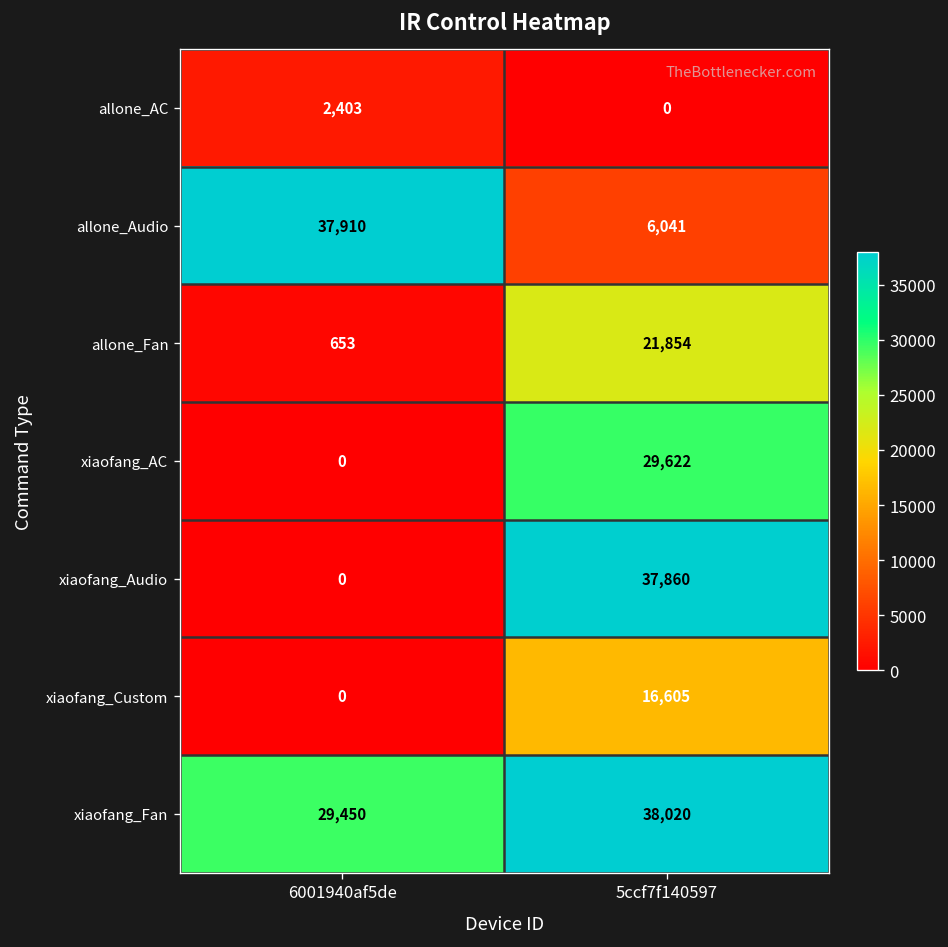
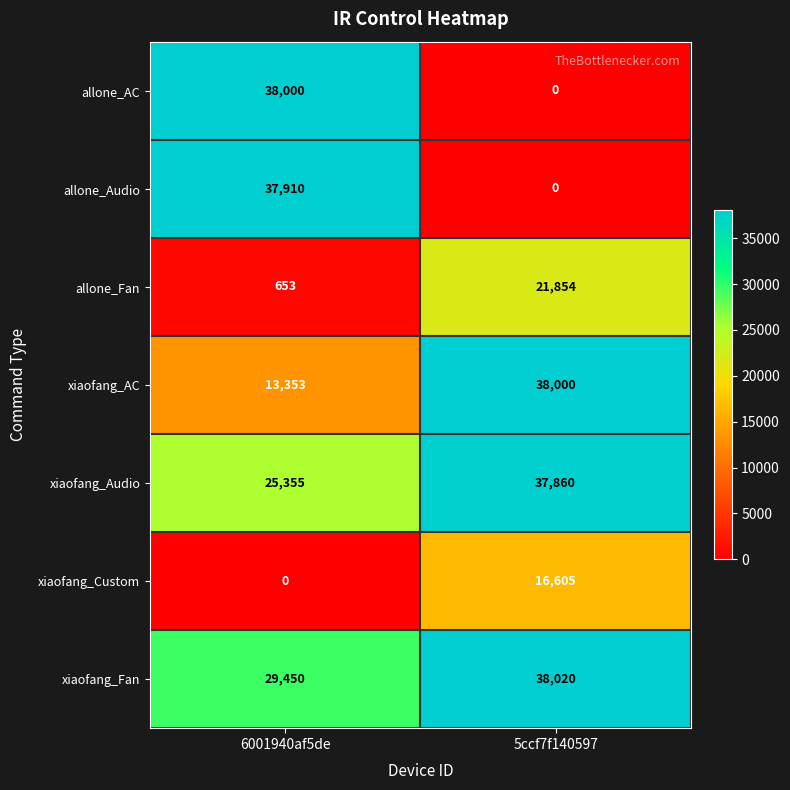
allone_AC, 6001940af5de: 2,403 -> 38,000
allone_Audio, 5ccf7f140597: 6,041 -> 0
xiaofang_AC, 6001940af5de: 0 -> 13,353
xiaofang_AC, 5ccf7f140597: 29,622 -> 38,000
xiaofang_Audio, 6001940af5de: 0 -> 25,355
